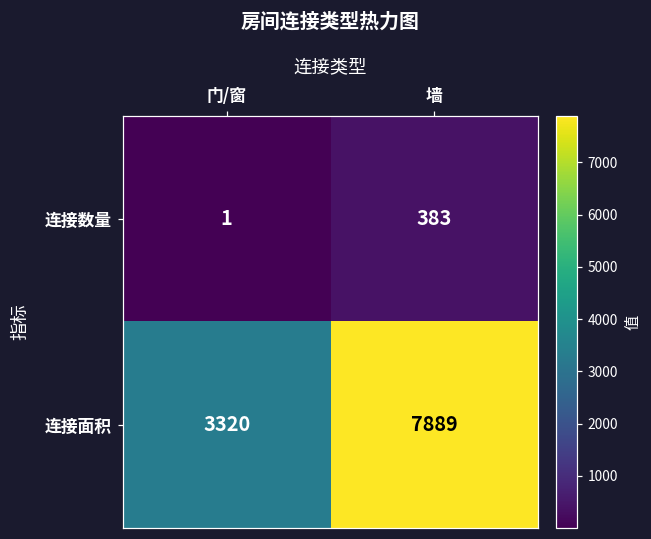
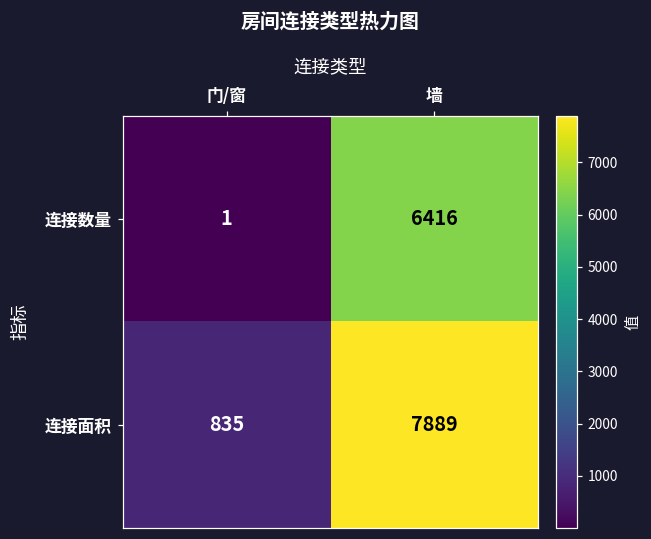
连接数量, 墙: 383 -> 6416
连接面积, 门/窗: 3320 -> 835
